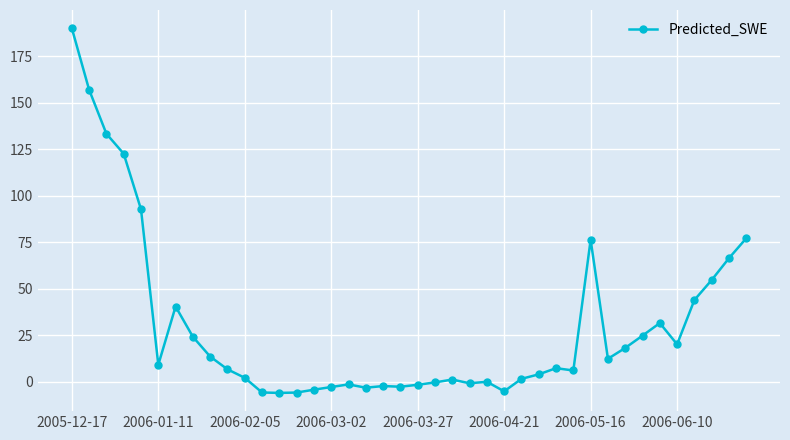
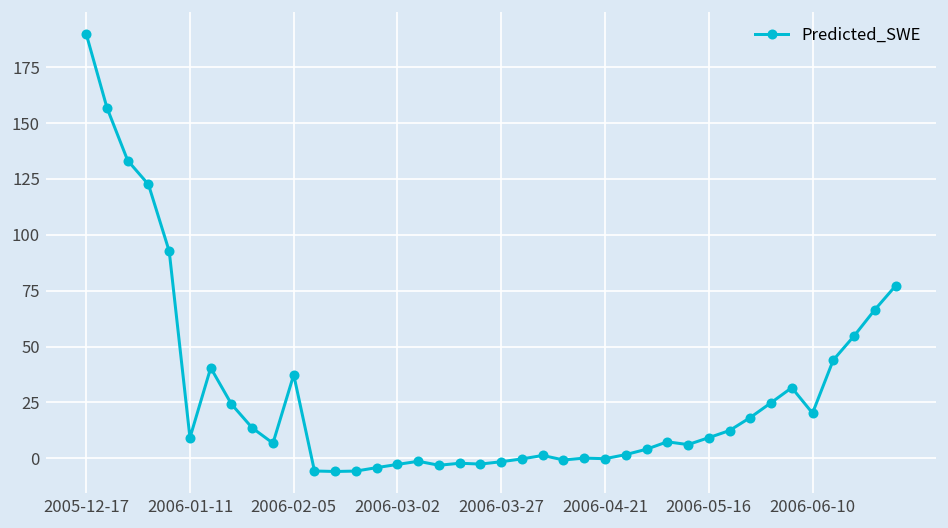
2006-02-05: 2 -> 37
2006-04-21: -5 -> 0
2006-05-16: 76 -> 9
